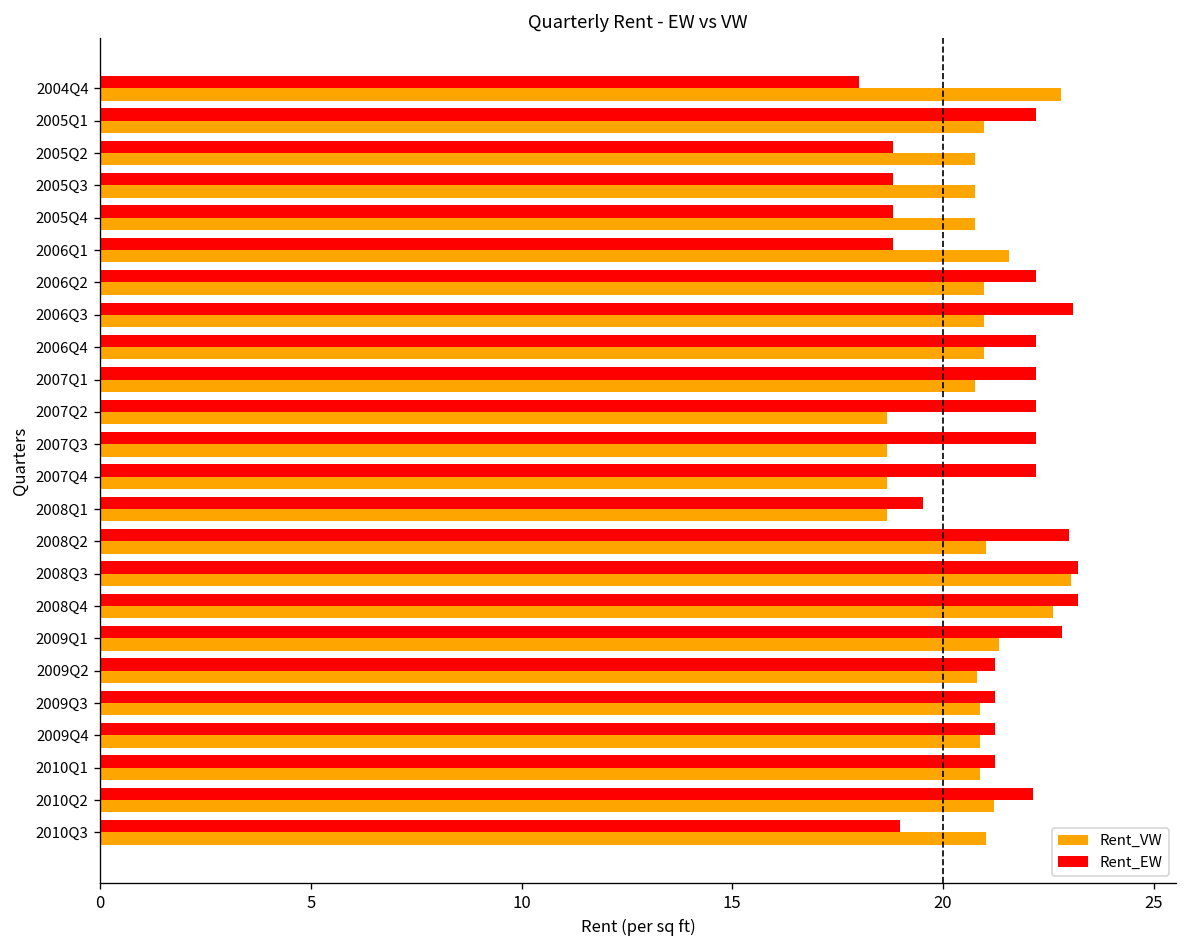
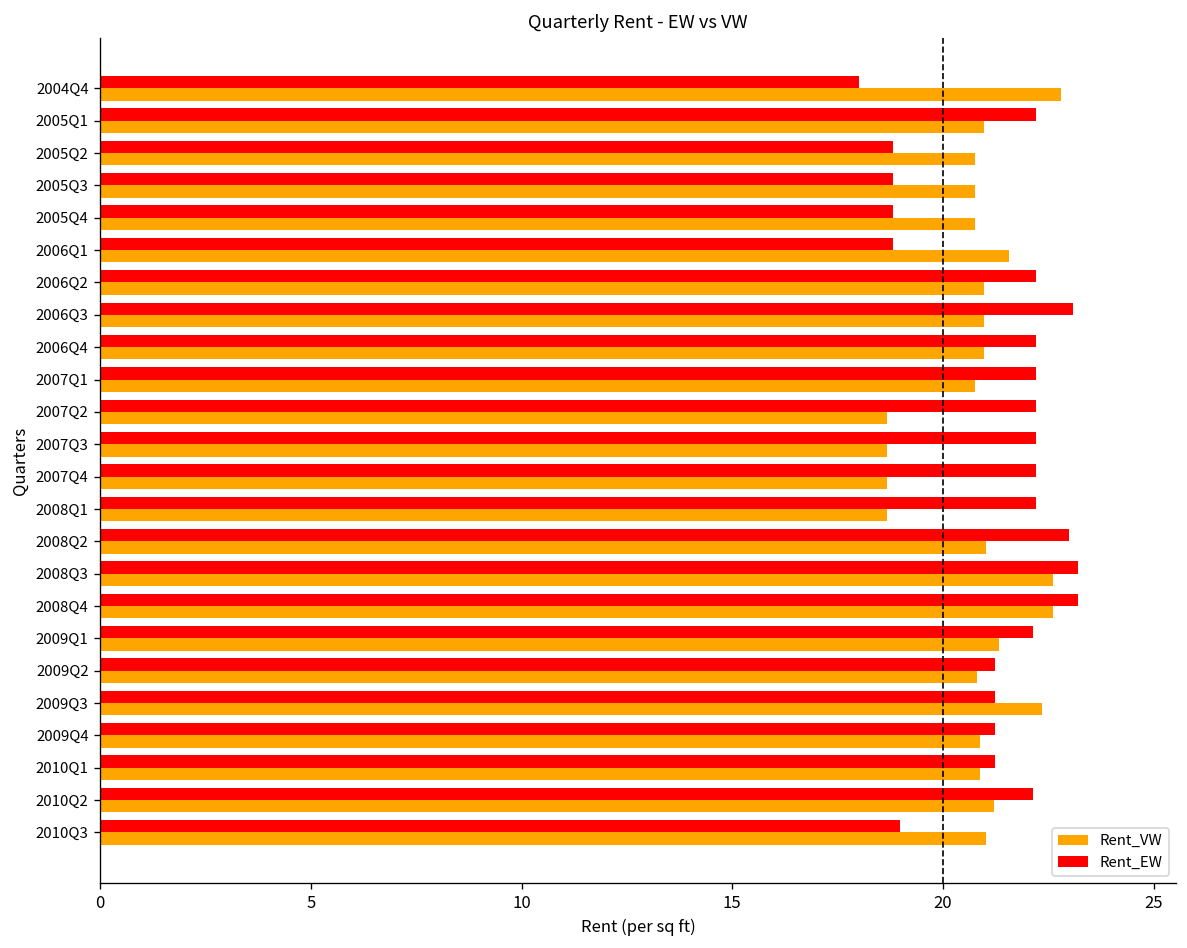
Rent_EW, 2008Q1: 19.5 -> 22.2
Rent_VW, 2008Q3: 23.0 -> 22.6
Rent_EW, 2009Q1: 22.8 -> 22.1
Rent_VW, 2009Q3: 20.9 -> 22.3
